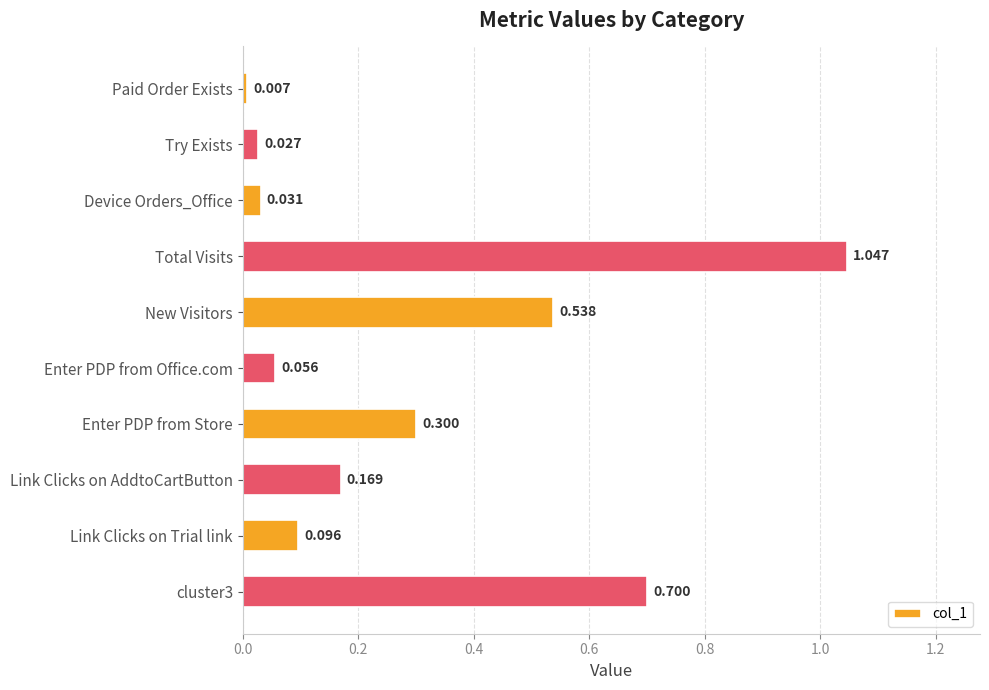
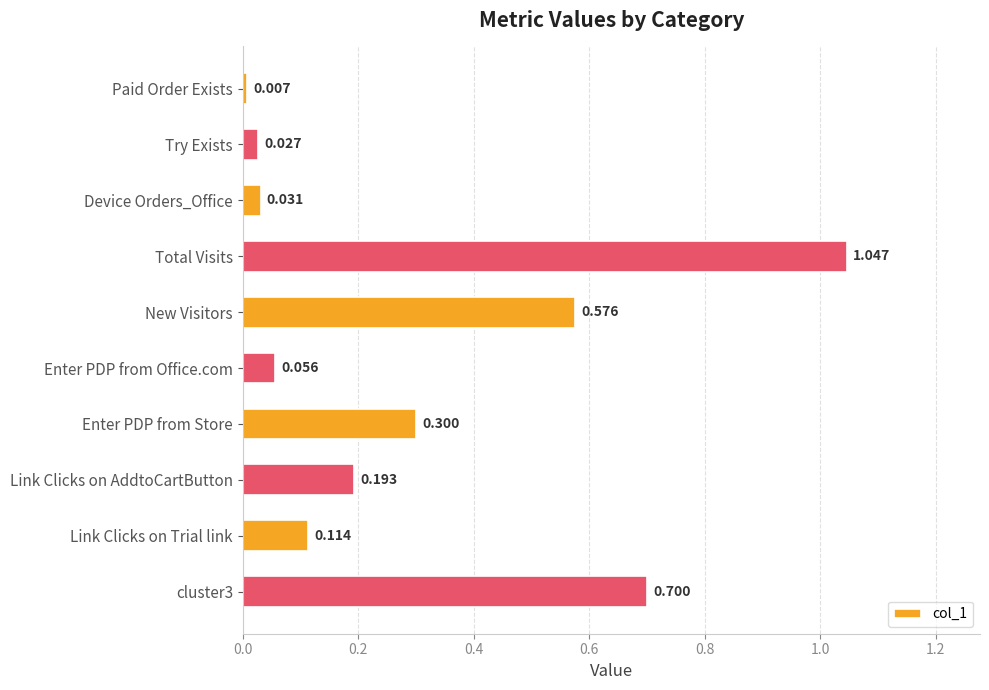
New Visitors: 0.538 -> 0.576
Link Clicks on AddtoCartButton: 0.169 -> 0.193
Link Clicks on Trial link: 0.096 -> 0.114
